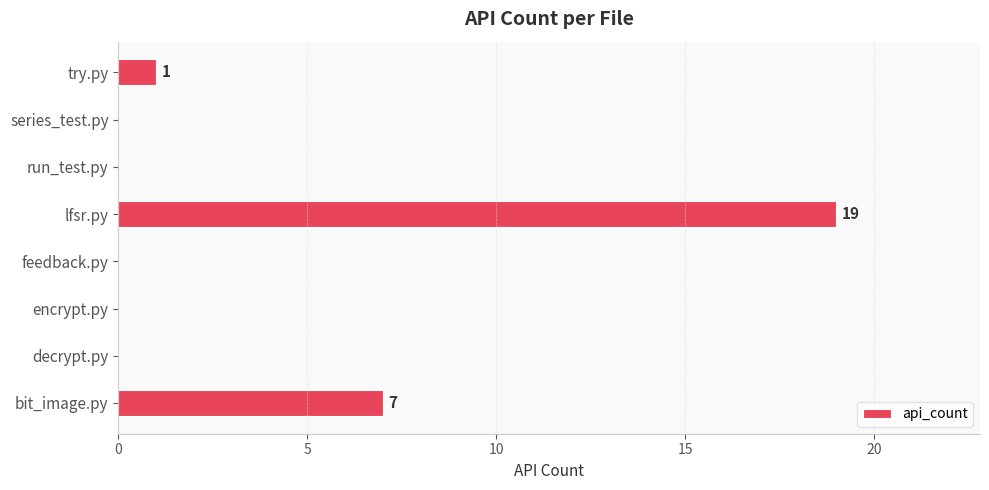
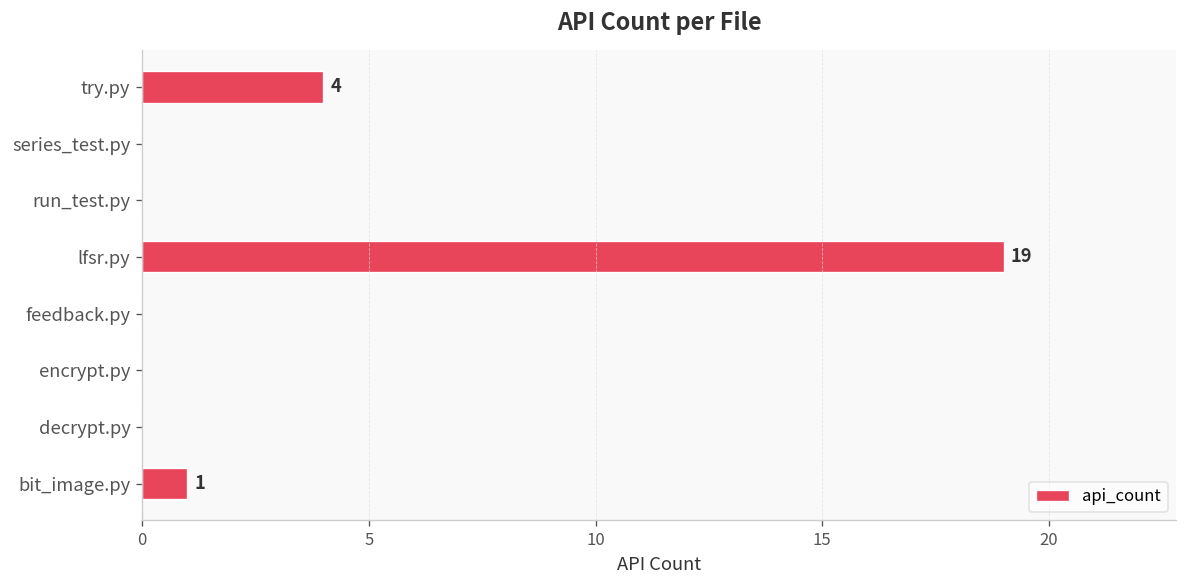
try.py: 1 -> 4
bit_image.py: 7 -> 1
